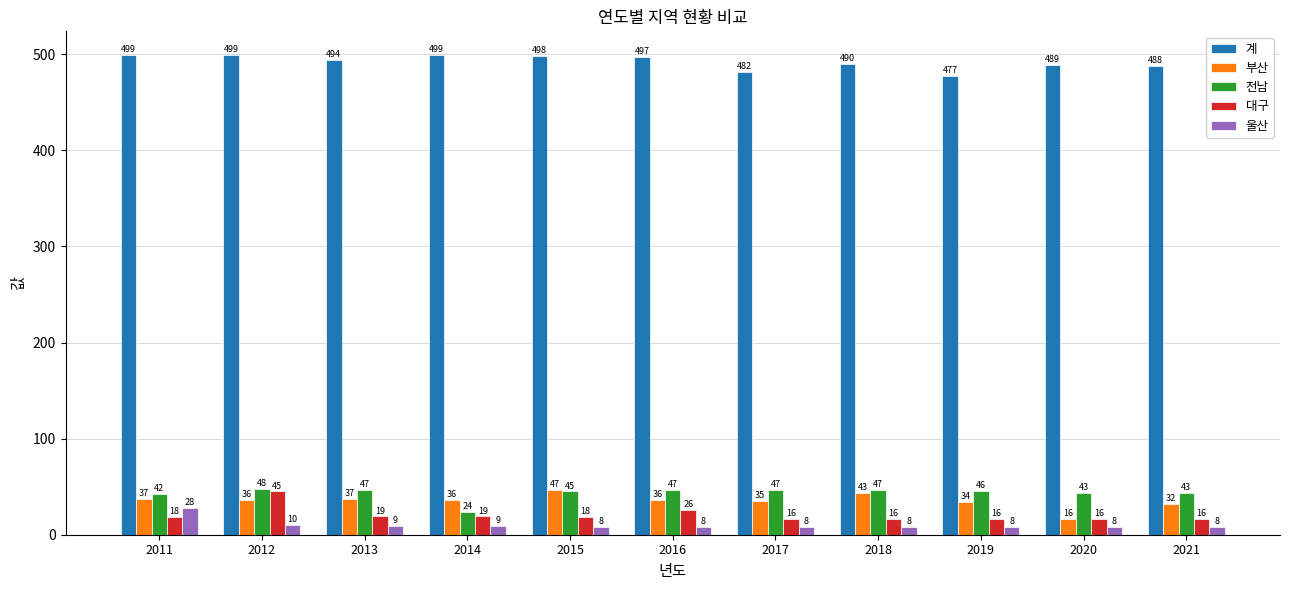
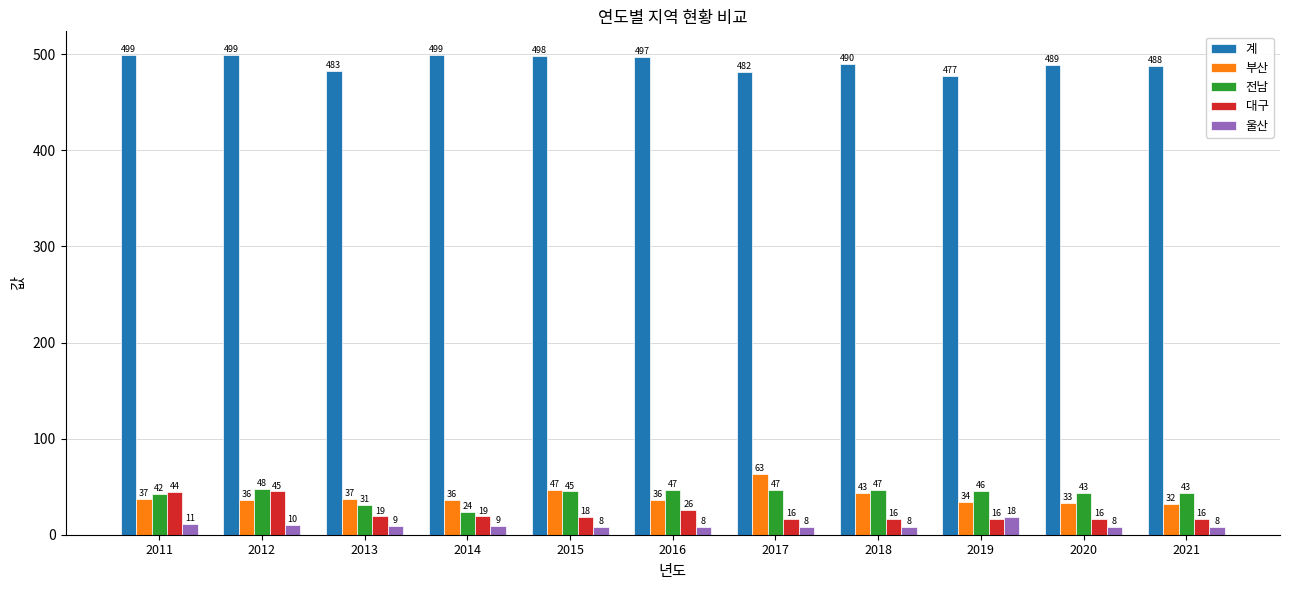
대구, 2011: 18 -> 44
울산, 2011: 28 -> 11
계, 2013: 494 -> 483
전남, 2013: 47 -> 31
부산, 2017: 35 -> 63
울산, 2019: 8 -> 18
부산, 2020: 16 -> 33
